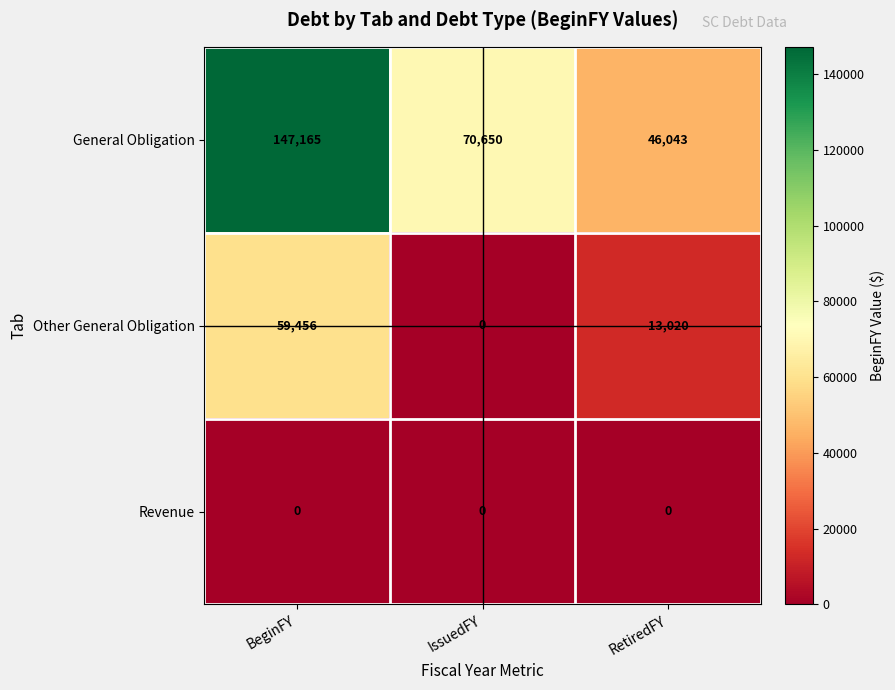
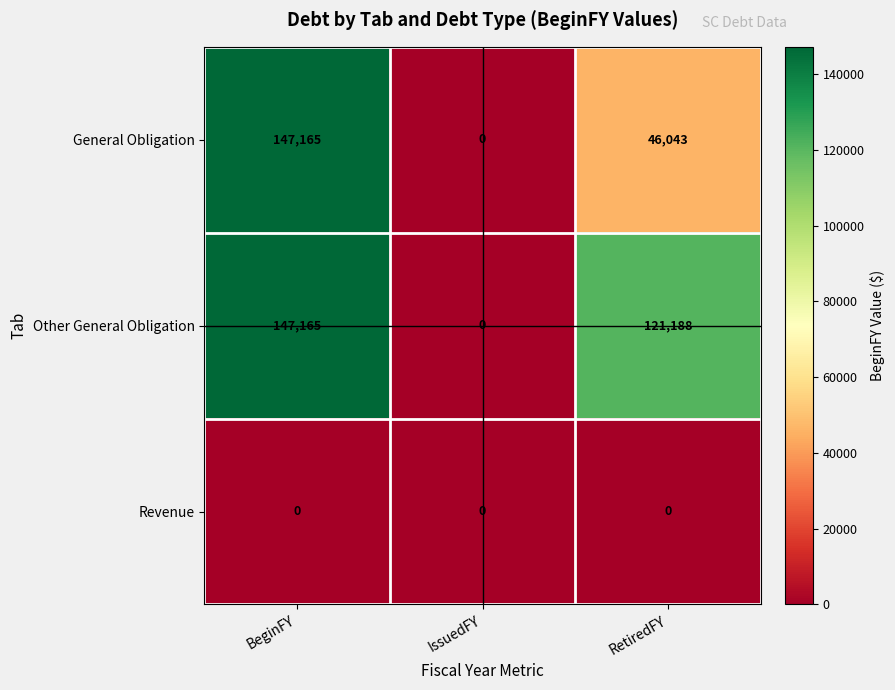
General Obligation, IssuedFY: 70,650 -> 0
Other General Obligation, BeginFY: 59,456 -> 147,165
Other General Obligation, RetiredFY: 13,020 -> 121,188
